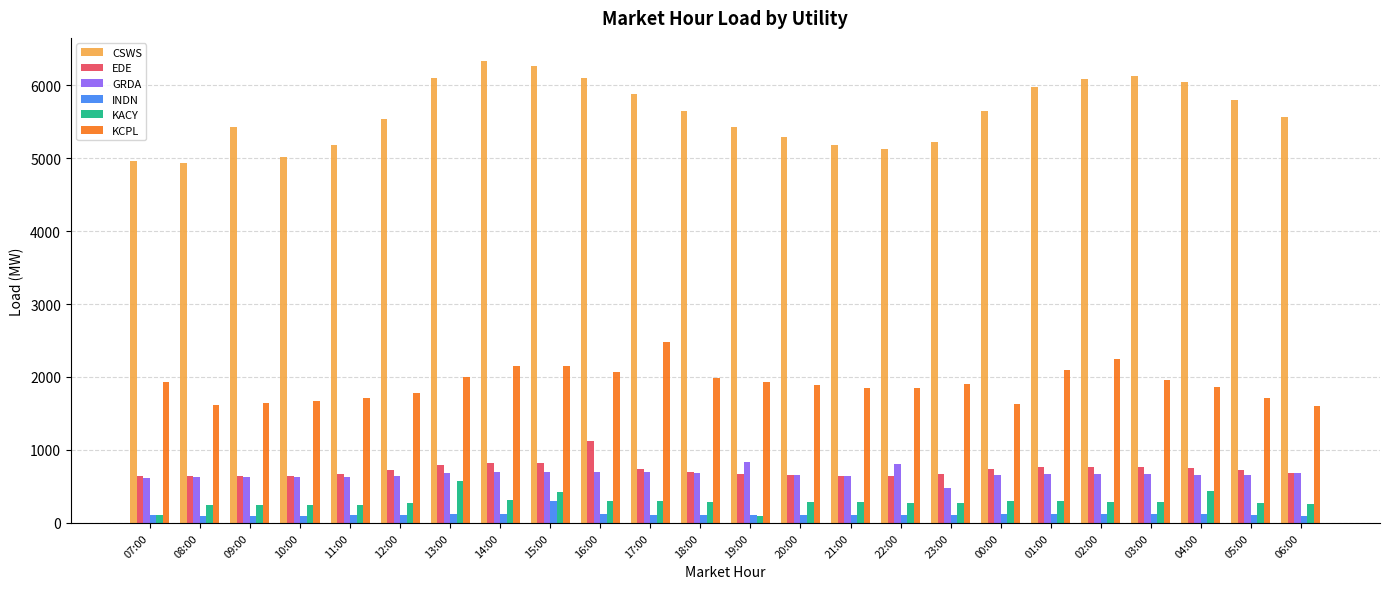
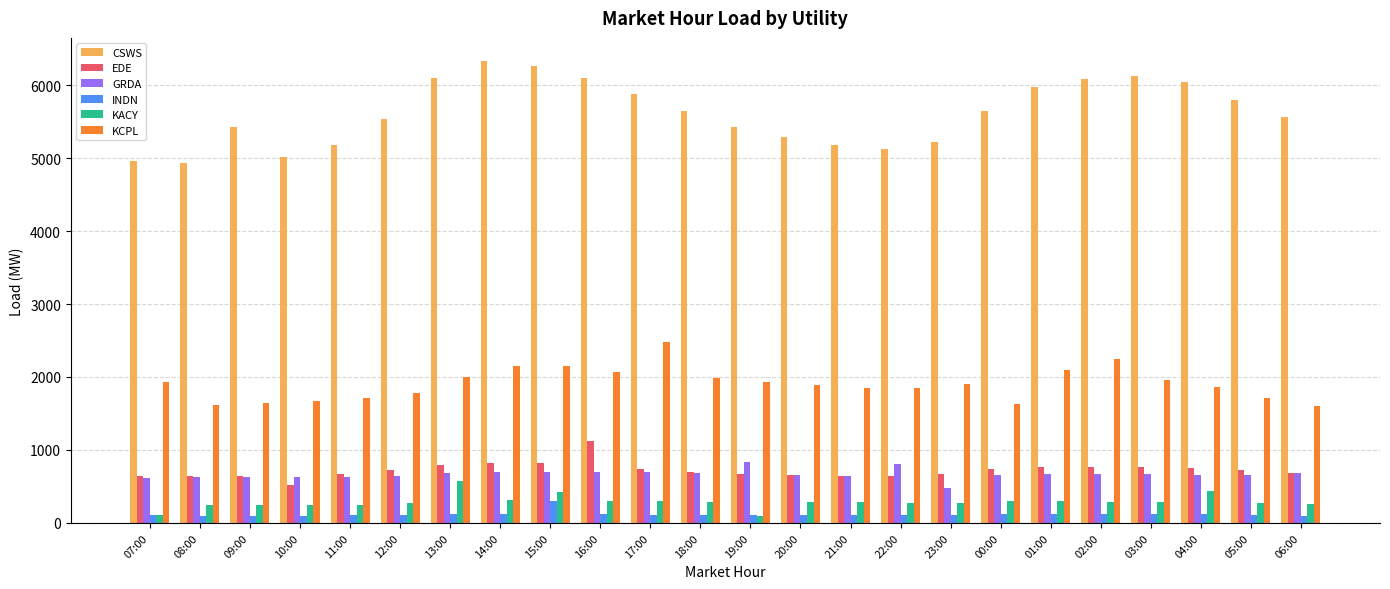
EDE, 10:00: 600 -> 500
